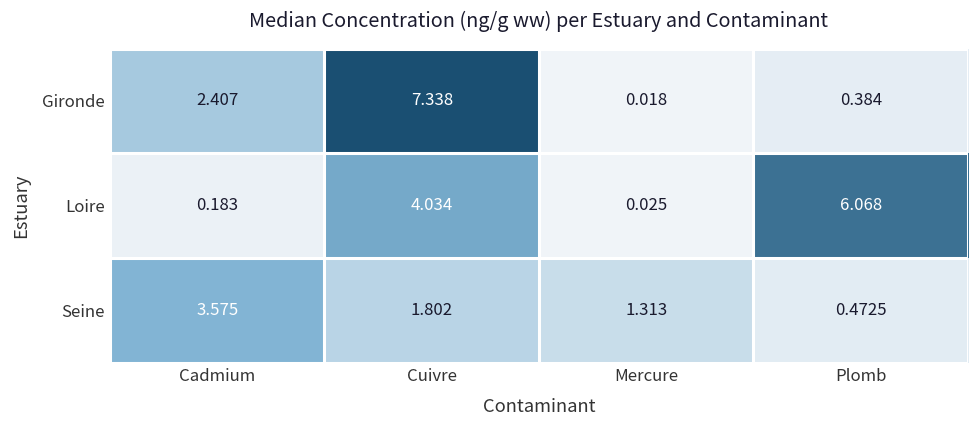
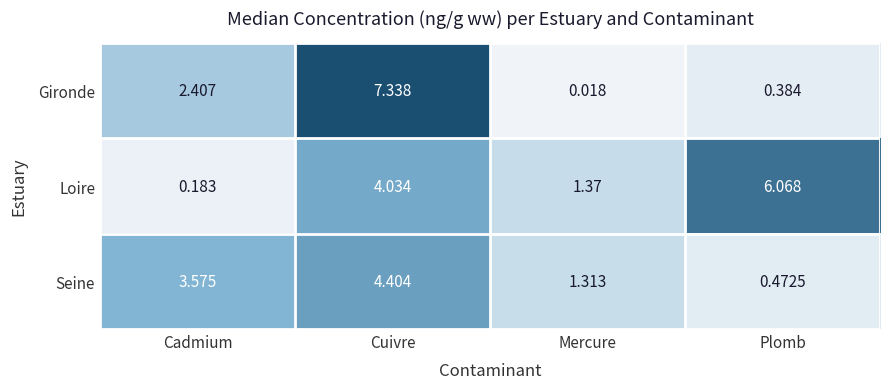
Loire, Mercure: 0.025 -> 1.37
Seine, Cuivre: 1.802 -> 4.404
